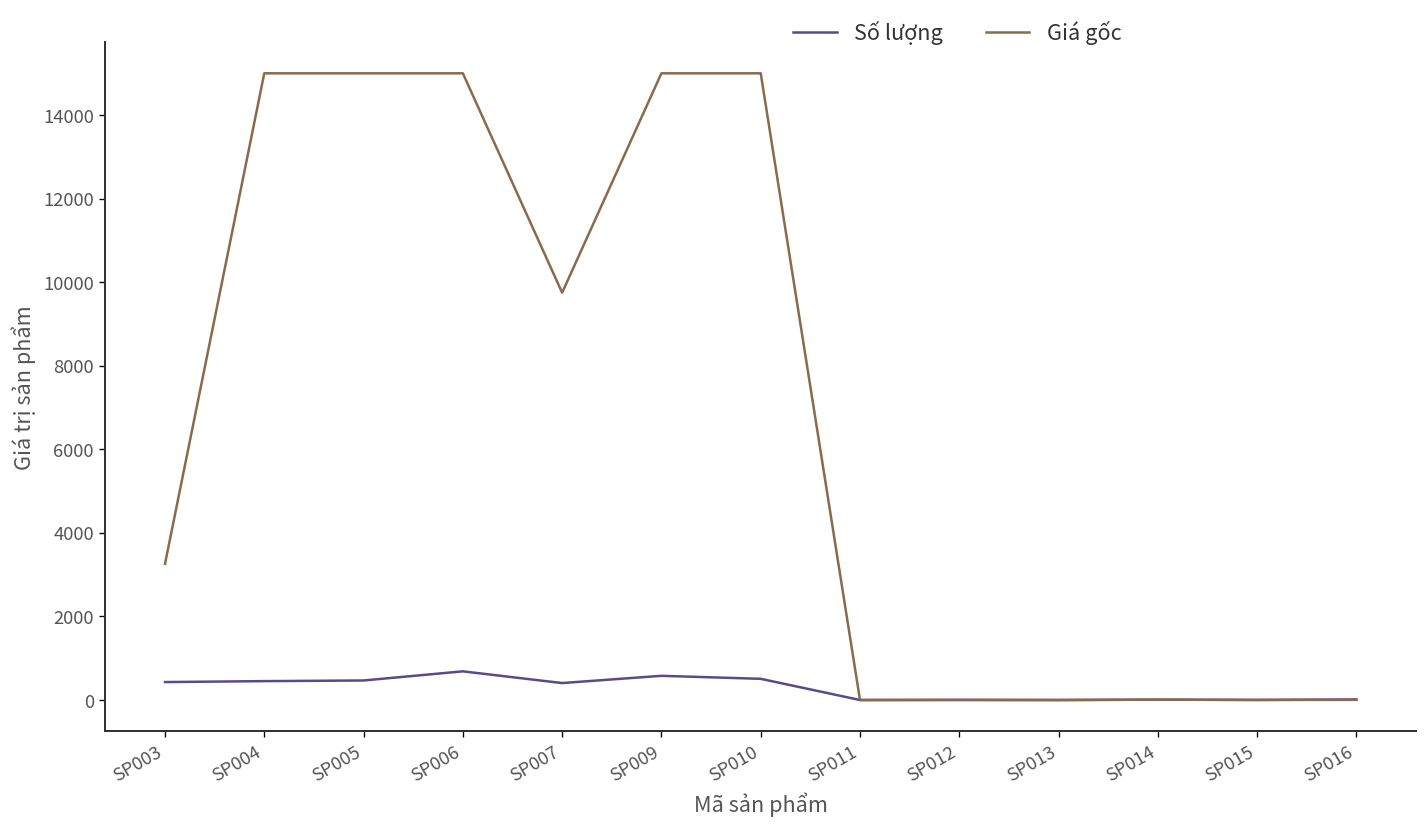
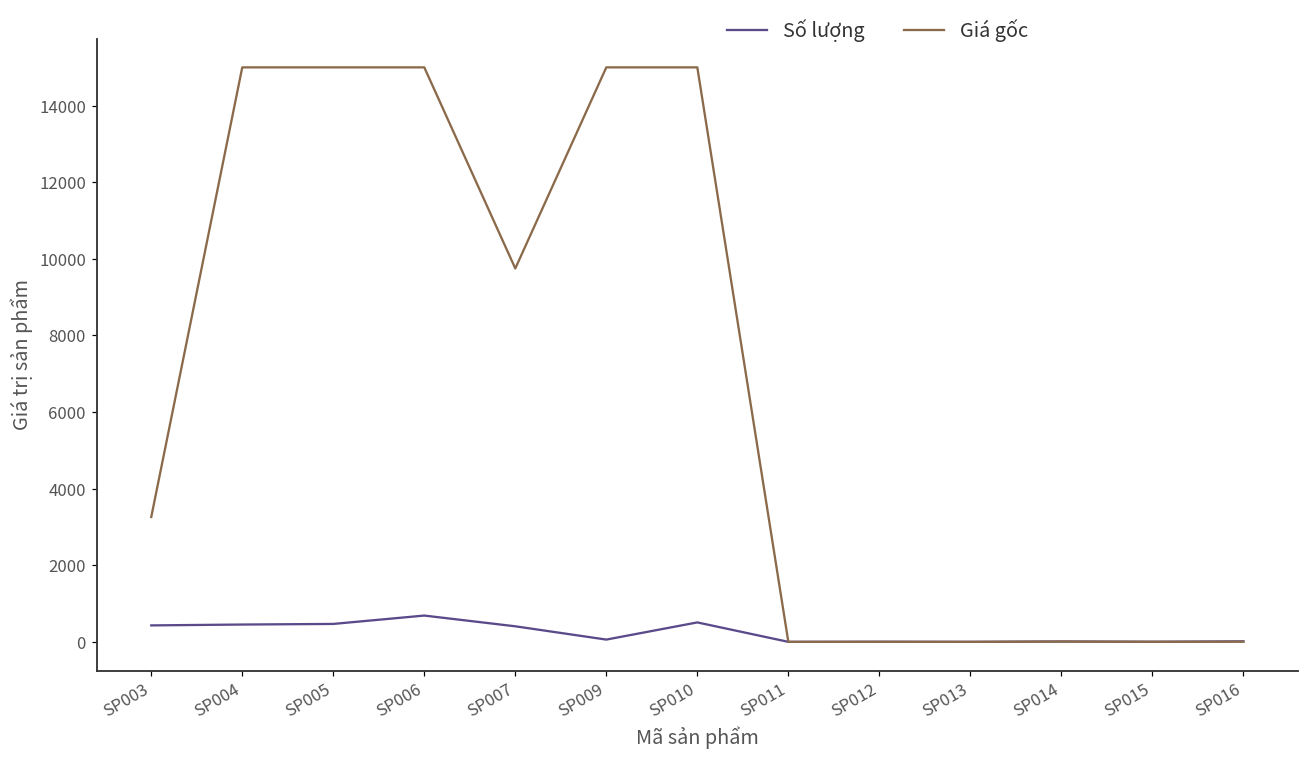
Số lượng, SP009: 600 -> 100
